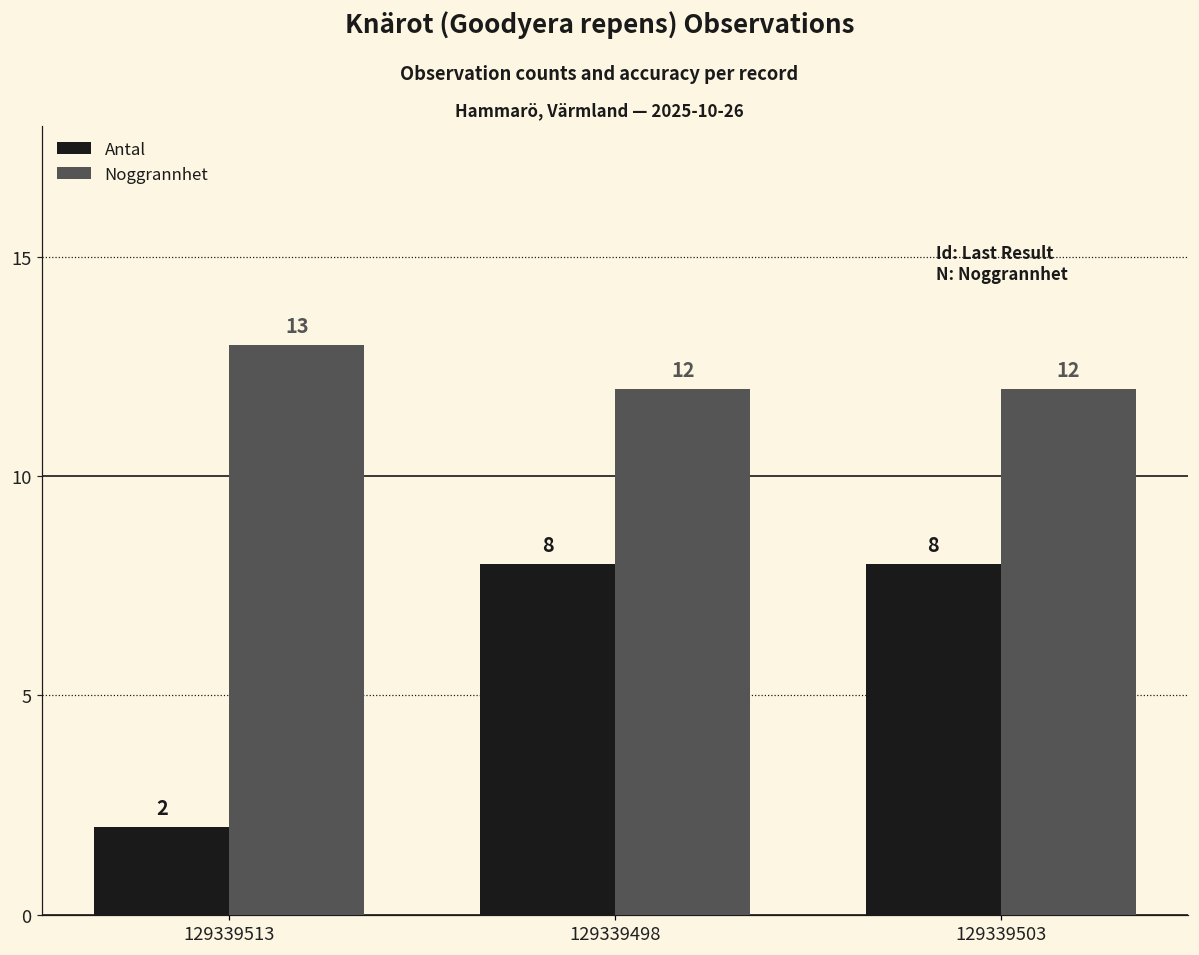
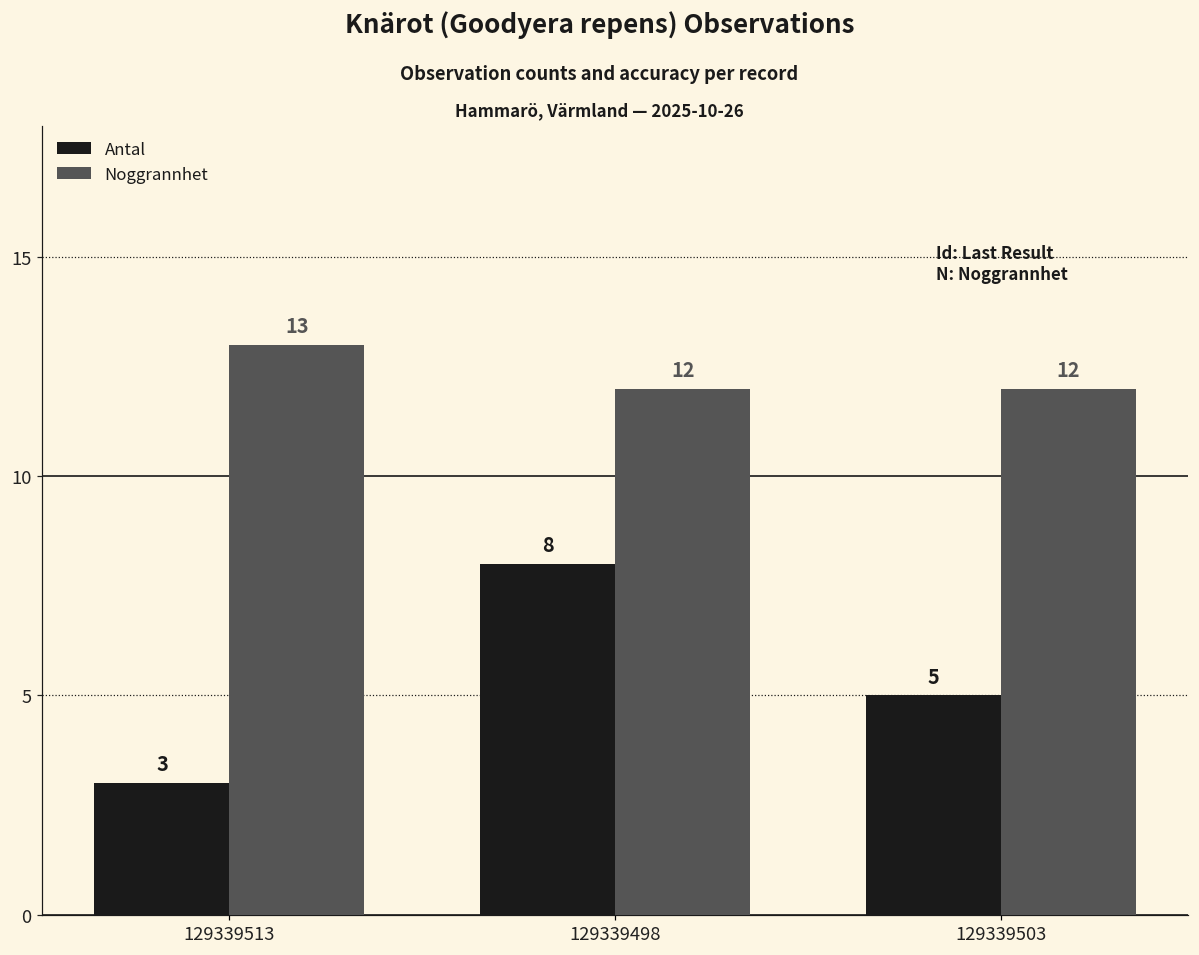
Antal, 129339513: 2 -> 3
Antal, 129339503: 8 -> 5
